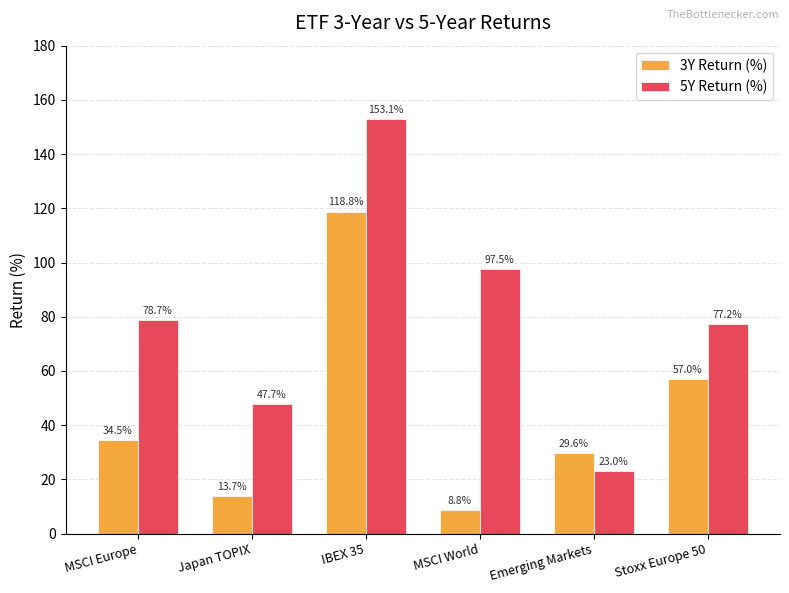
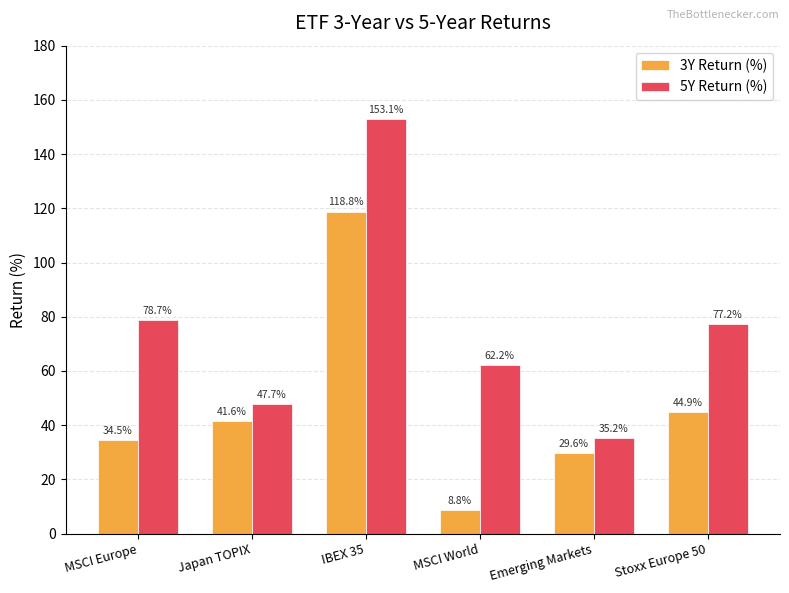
3Y Return (%), Japan TOPIX: 13.7% -> 41.6%
5Y Return (%), MSCI World: 97.5% -> 62.2%
5Y Return (%), Emerging Markets: 23.0% -> 35.2%
3Y Return (%), Stoxx Europe 50: 57.0% -> 44.9%
